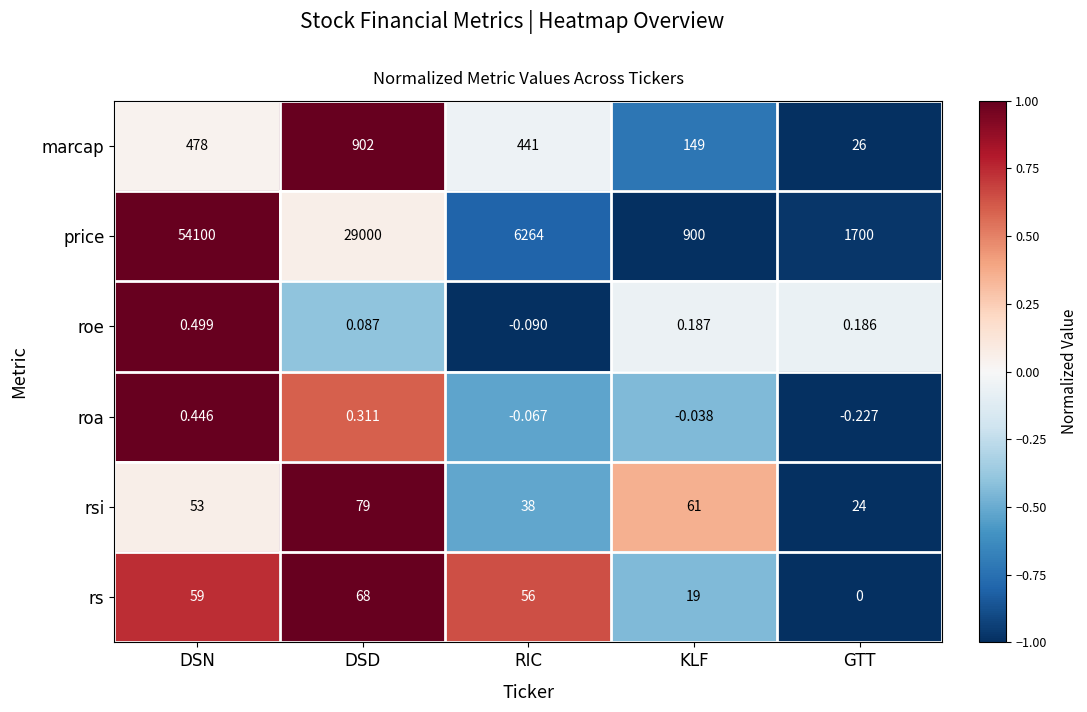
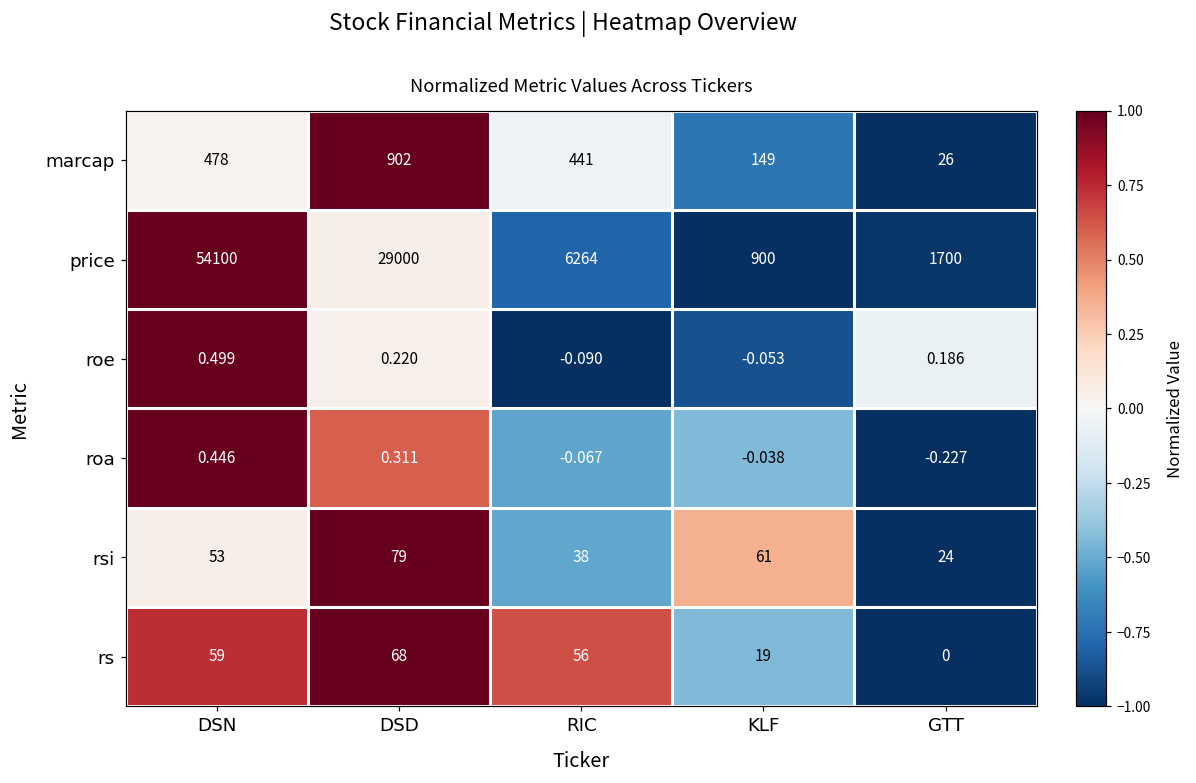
roe, DSD: 0.087 -> 0.220
roe, KLF: 0.187 -> -0.053
